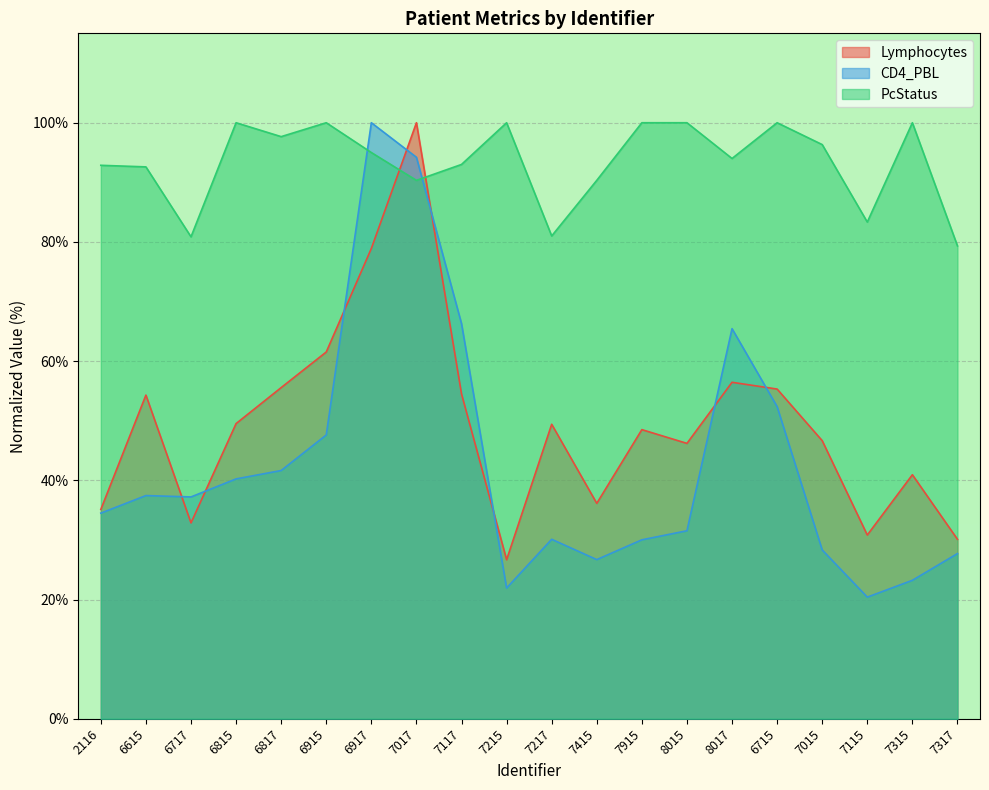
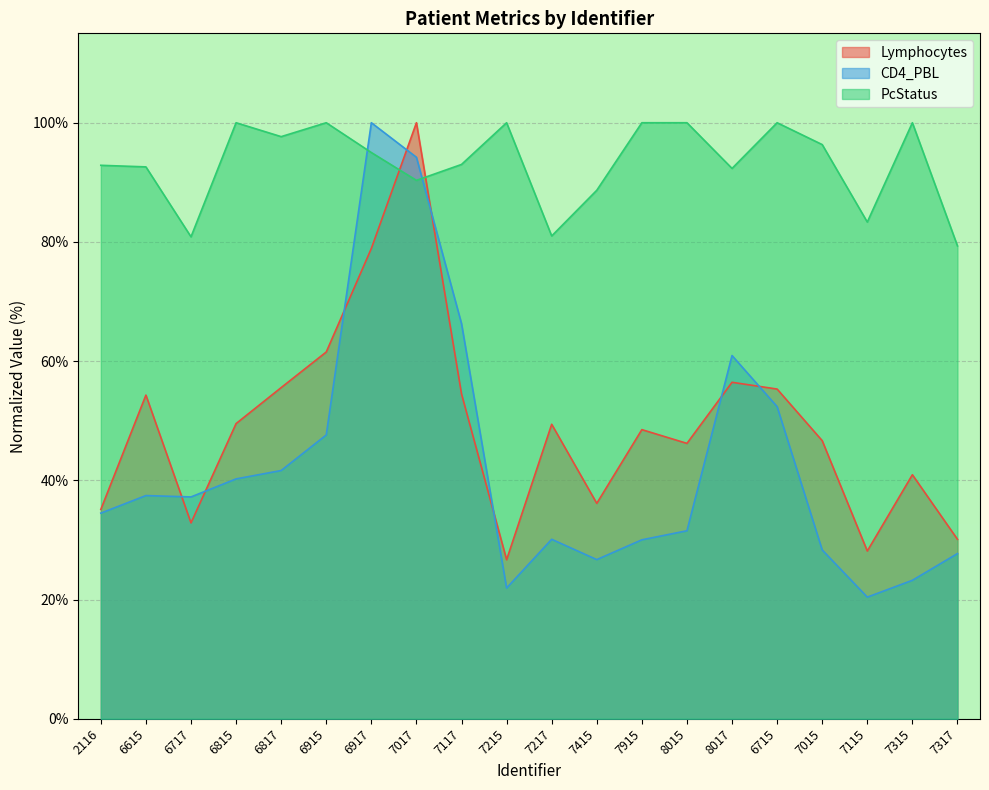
PcStatus, 7415: 90% -> 89%
CD4_PBL, 8017: 65% -> 61%
PcStatus, 8017: 94% -> 92%
Lymphocytes, 7115: 31% -> 28%
